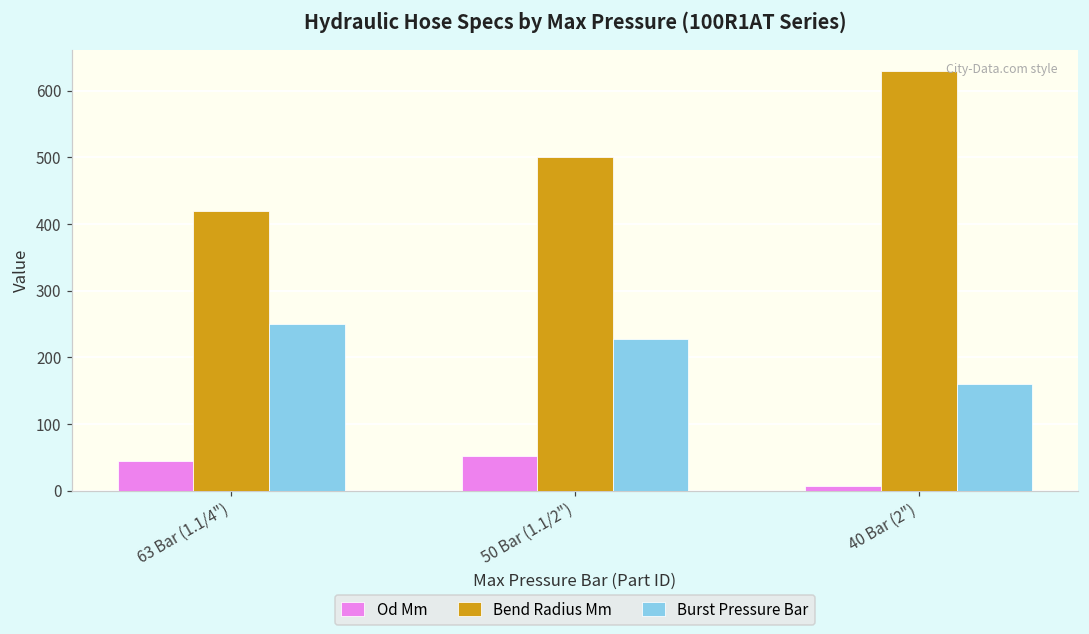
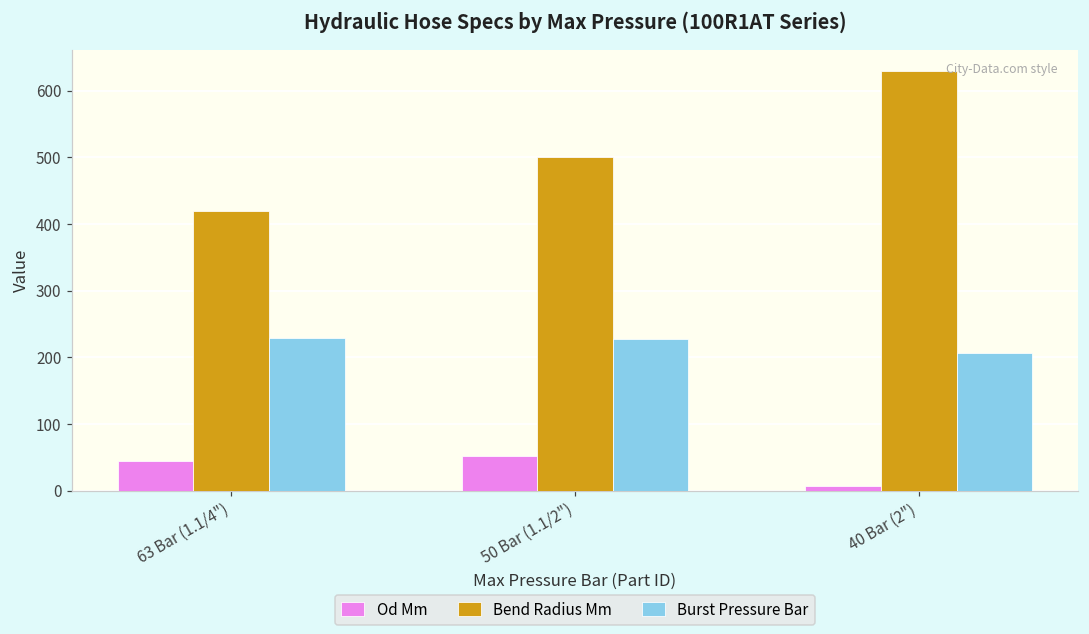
Burst Pressure Bar, 63 Bar (1.1/4"): 250 -> 230
Burst Pressure Bar, 40 Bar (2"): 160 -> 210
